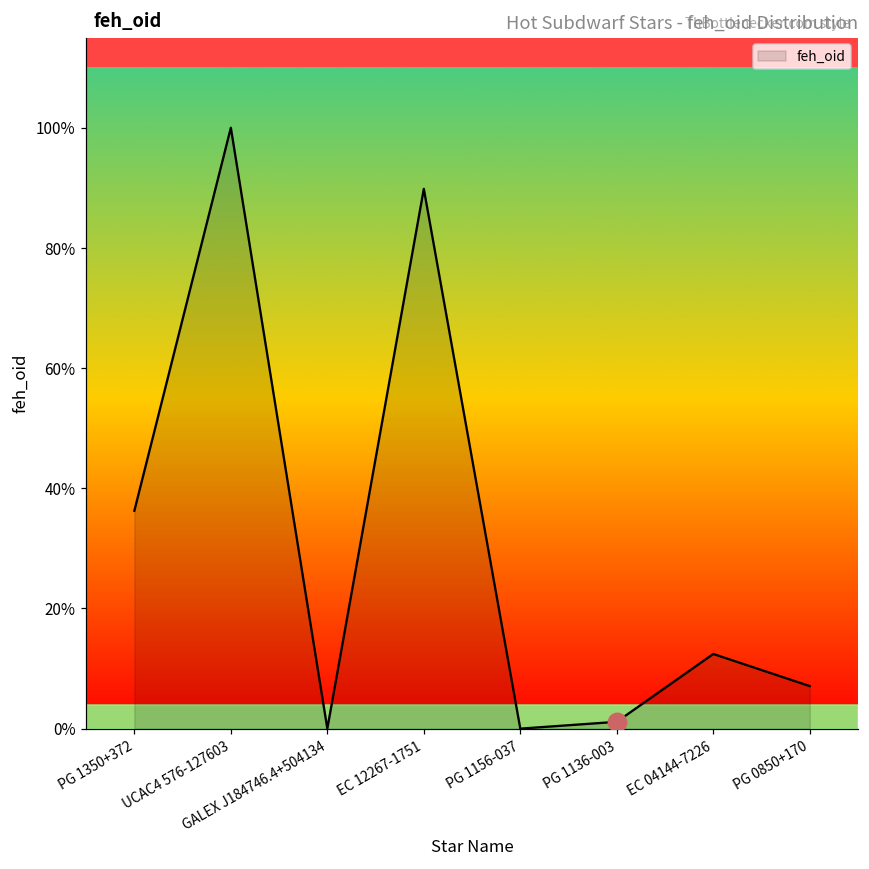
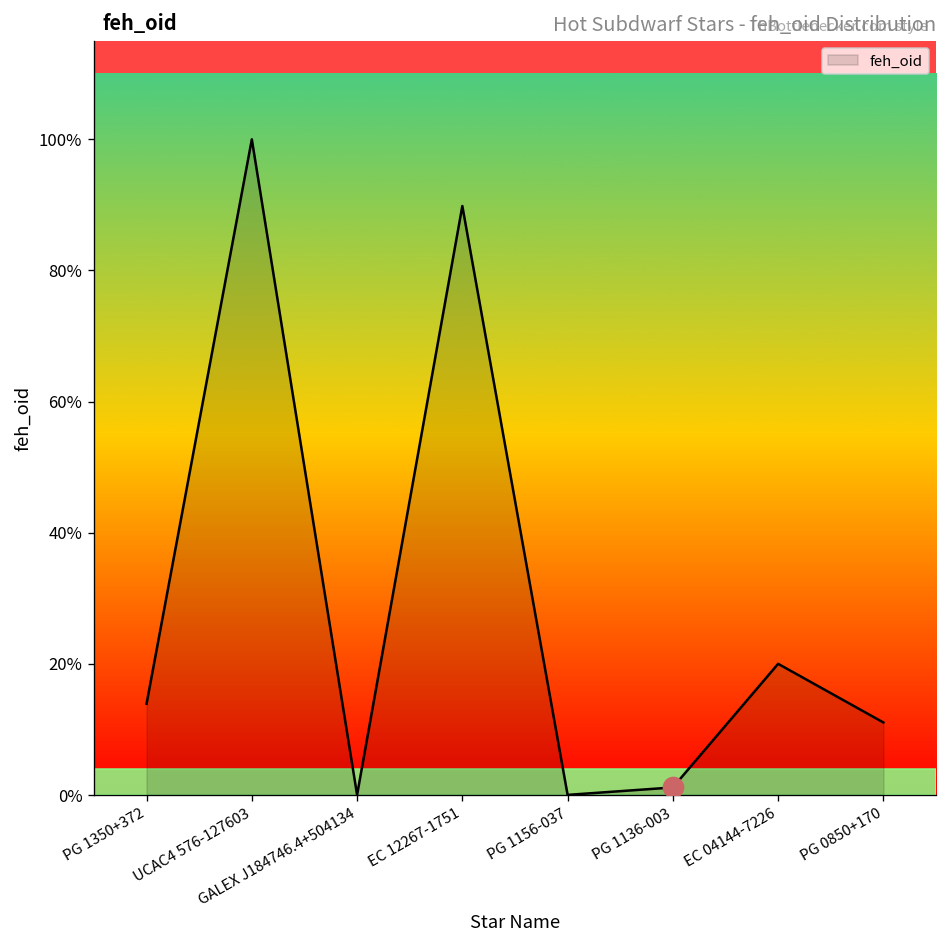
feh_oid, PG 1350+372: 36% -> 14%
feh_oid, EC 04144-7226: 12% -> 20%
feh_oid, PG 0850+170: 7% -> 11%
